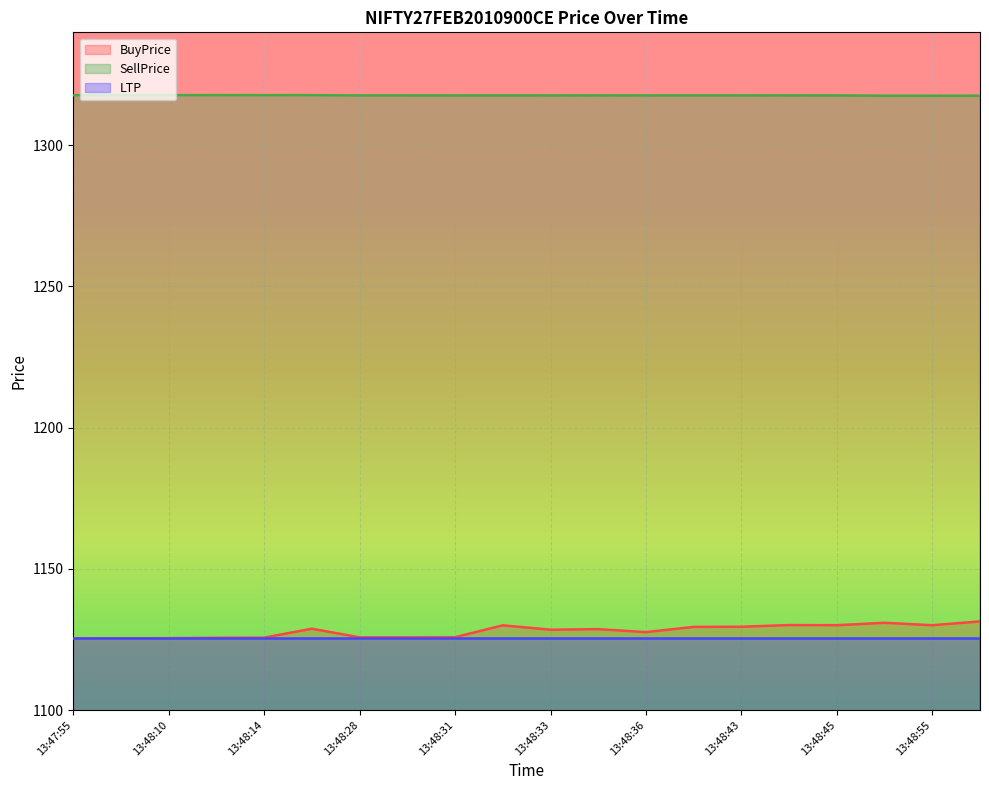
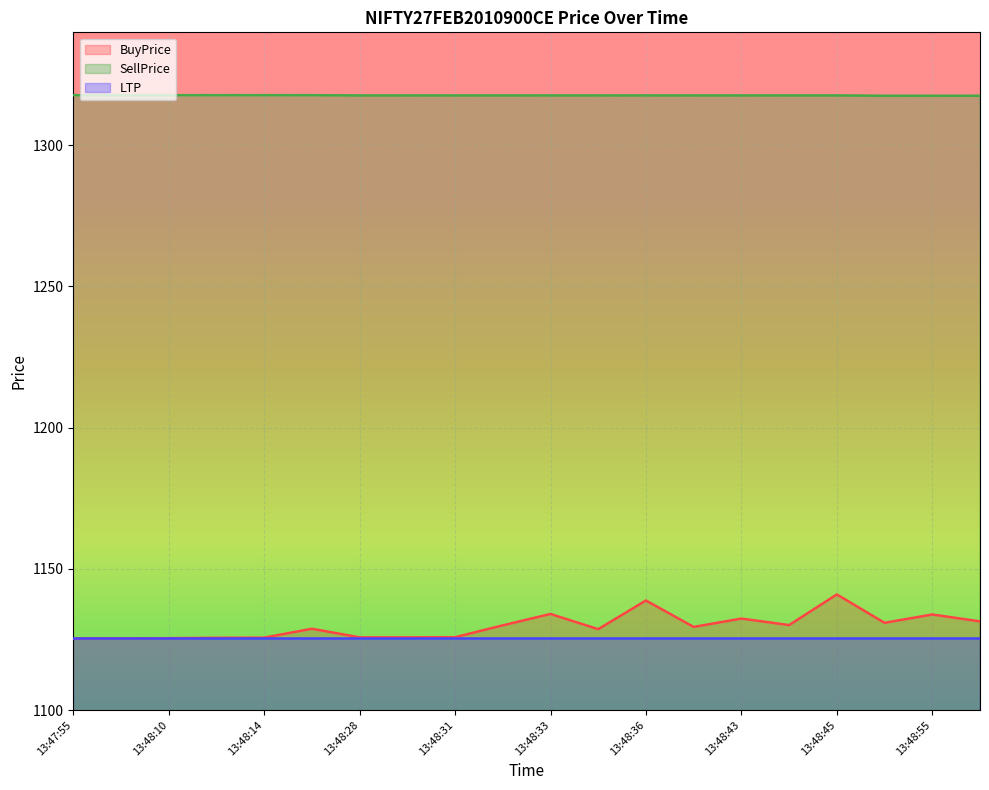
BuyPrice, 13:48:33: 1128 -> 1134
BuyPrice, 13:48:36: 1128 -> 1139
BuyPrice, 13:48:43: 1130 -> 1132
BuyPrice, 13:48:45: 1130 -> 1141
BuyPrice, 13:48:55: 1130 -> 1134
